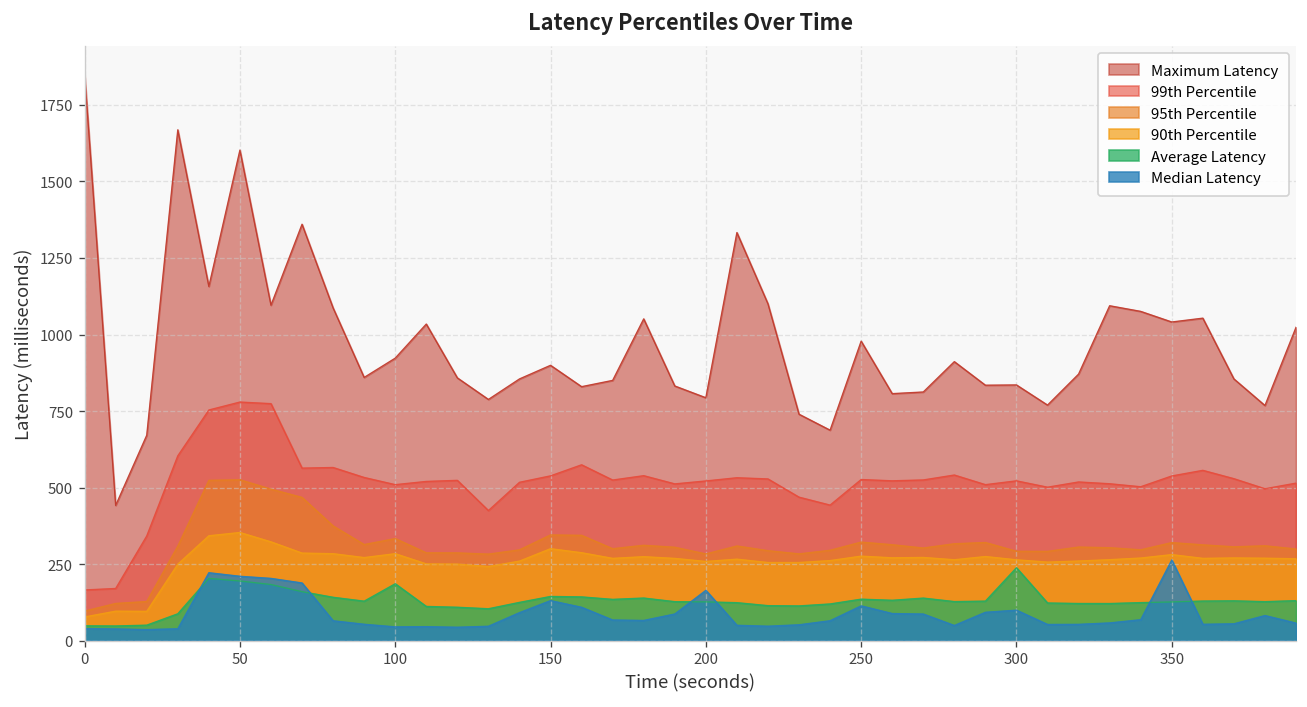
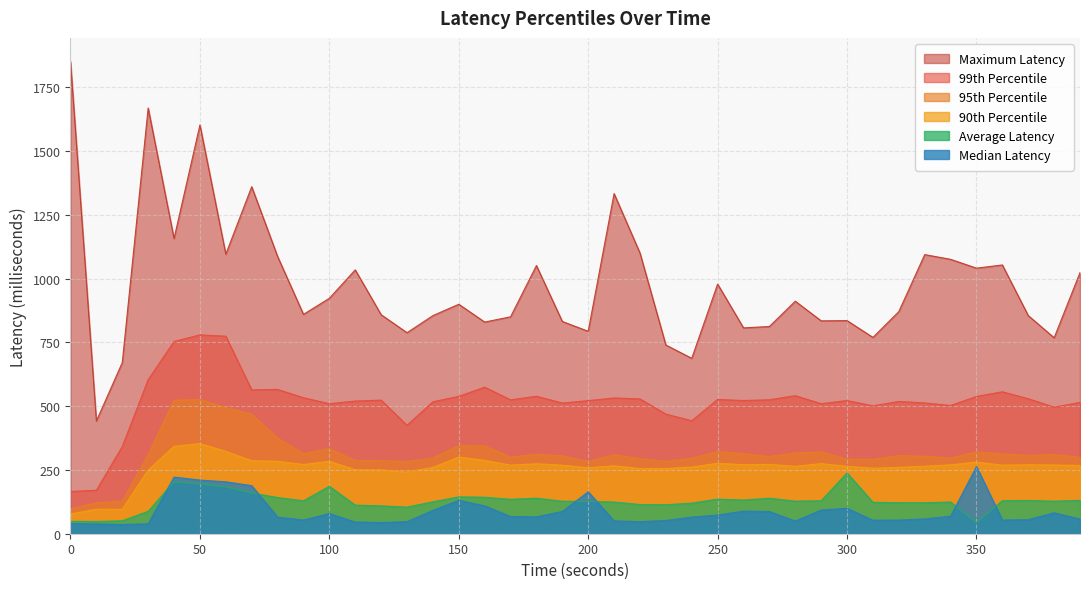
Median Latency, 100: 50 -> 80
Median Latency, 250: 110 -> 70
Average Latency, 350: 130 -> 40
